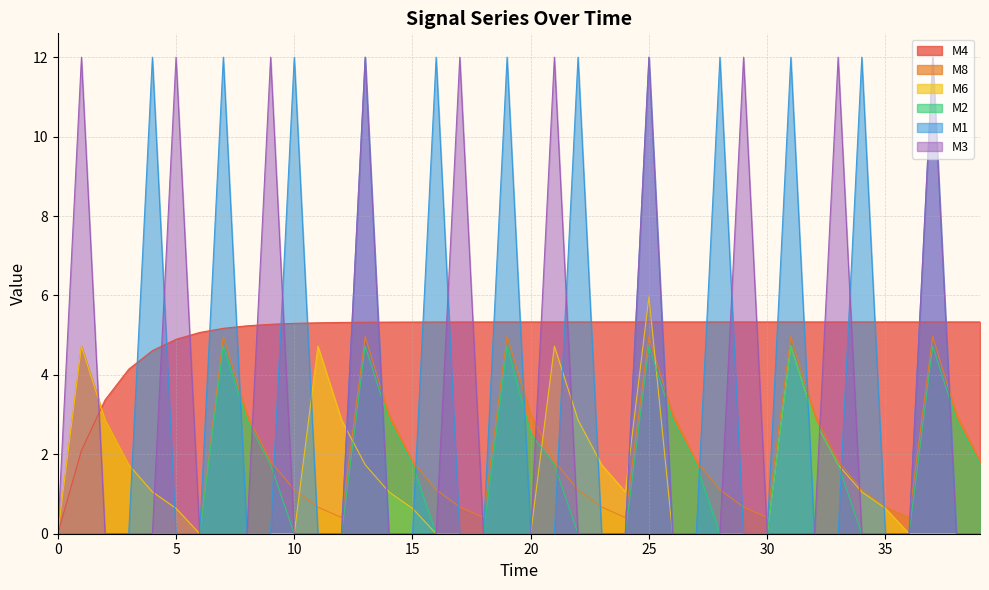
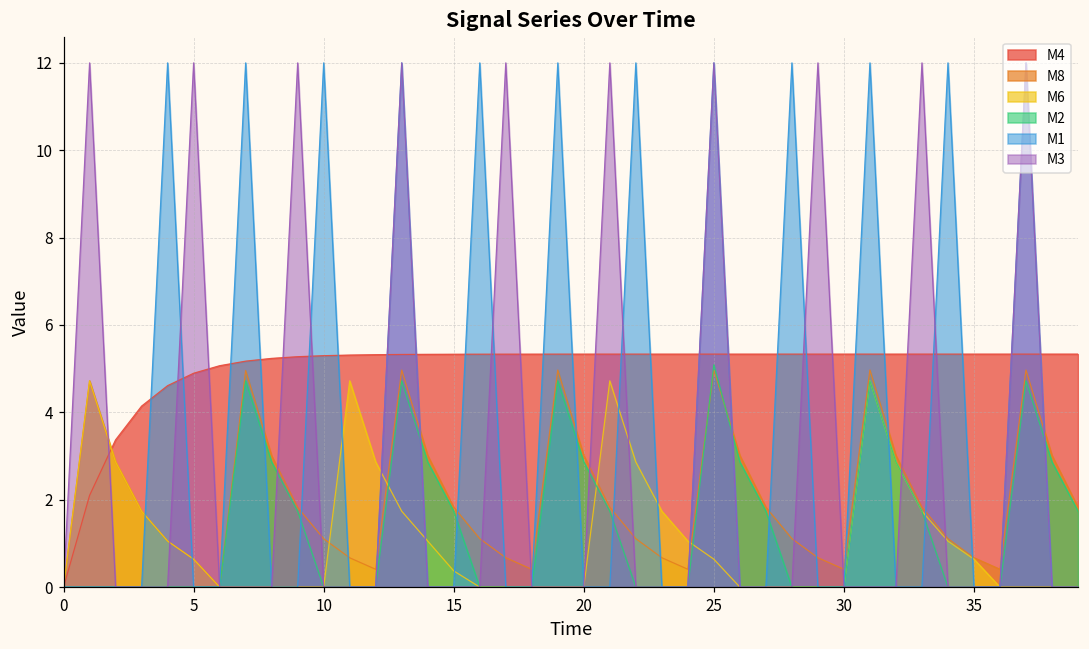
M6, 15: 0.6 -> 0.4
M2, 20: 2.5 -> 2.9
M6, 25: 6.0 -> 0.6
M2, 25: 4.7 -> 5.1
